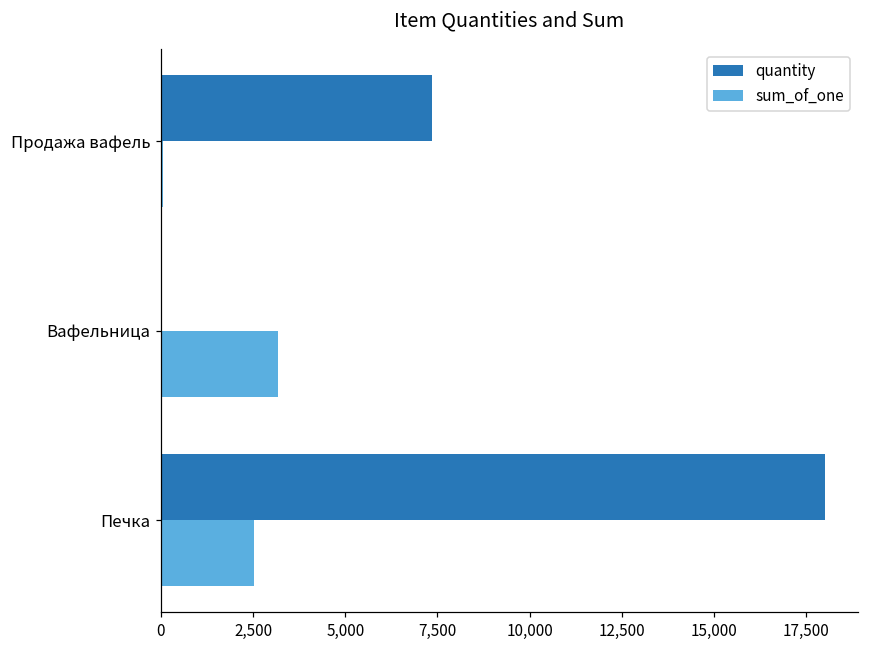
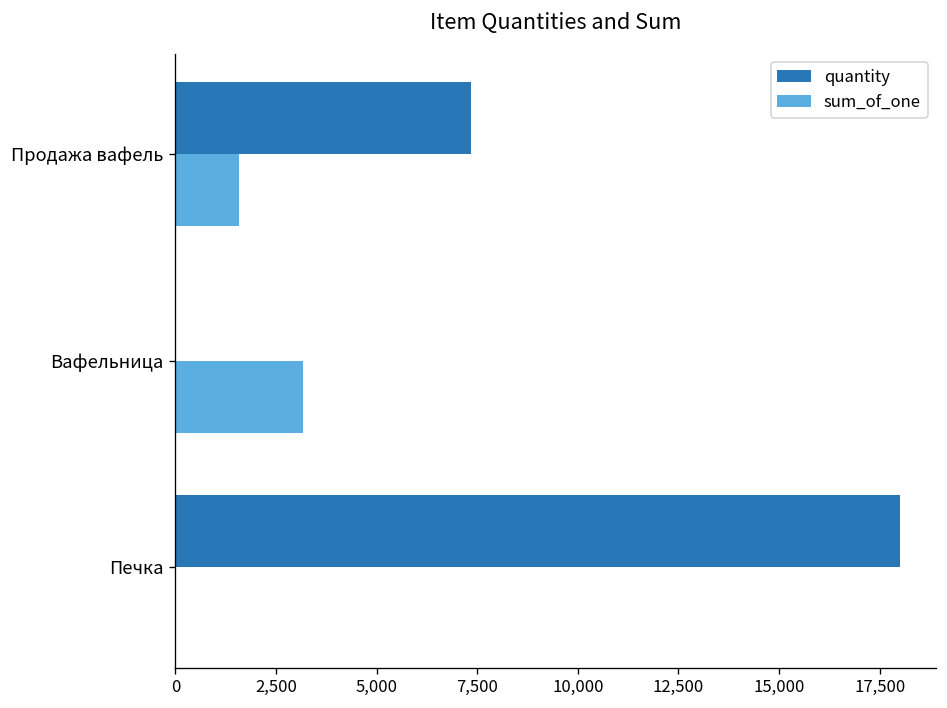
sum_of_one, Продажа вафель: 100 -> 1,600
sum_of_one, Печка: 2,500 -> 0
